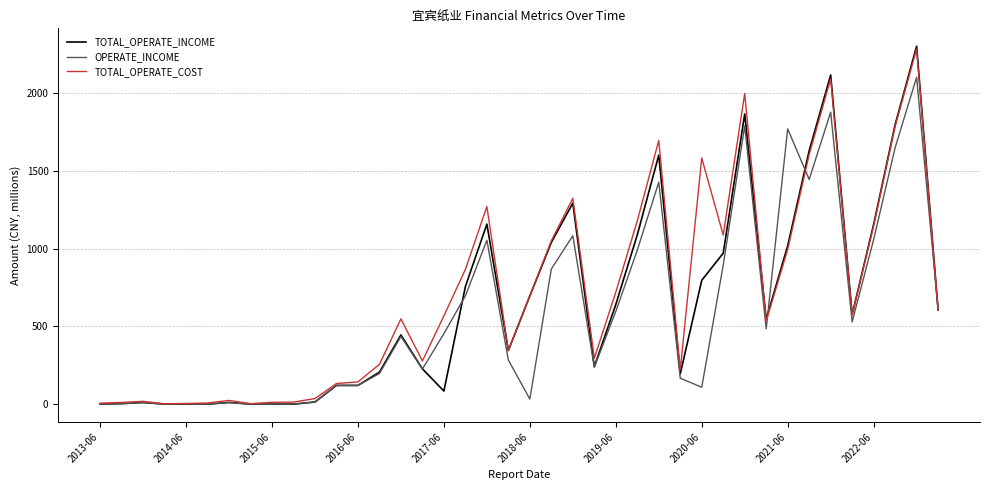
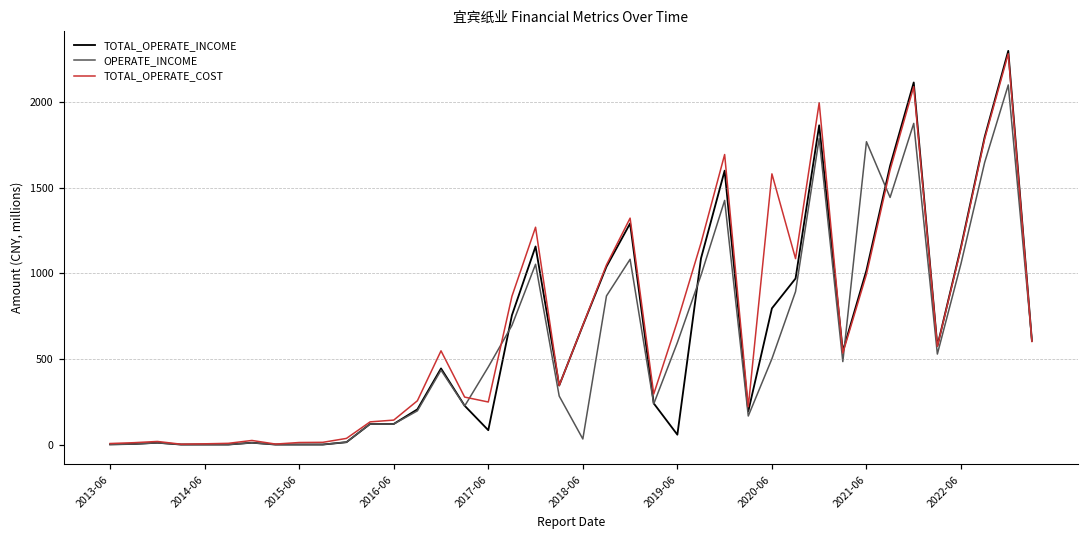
TOTAL_OPERATE_COST, 2017-06: 570 -> 250
TOTAL_OPERATE_INCOME, 2019-06: 640 -> 60
OPERATE_INCOME, 2020-06: 110 -> 500
